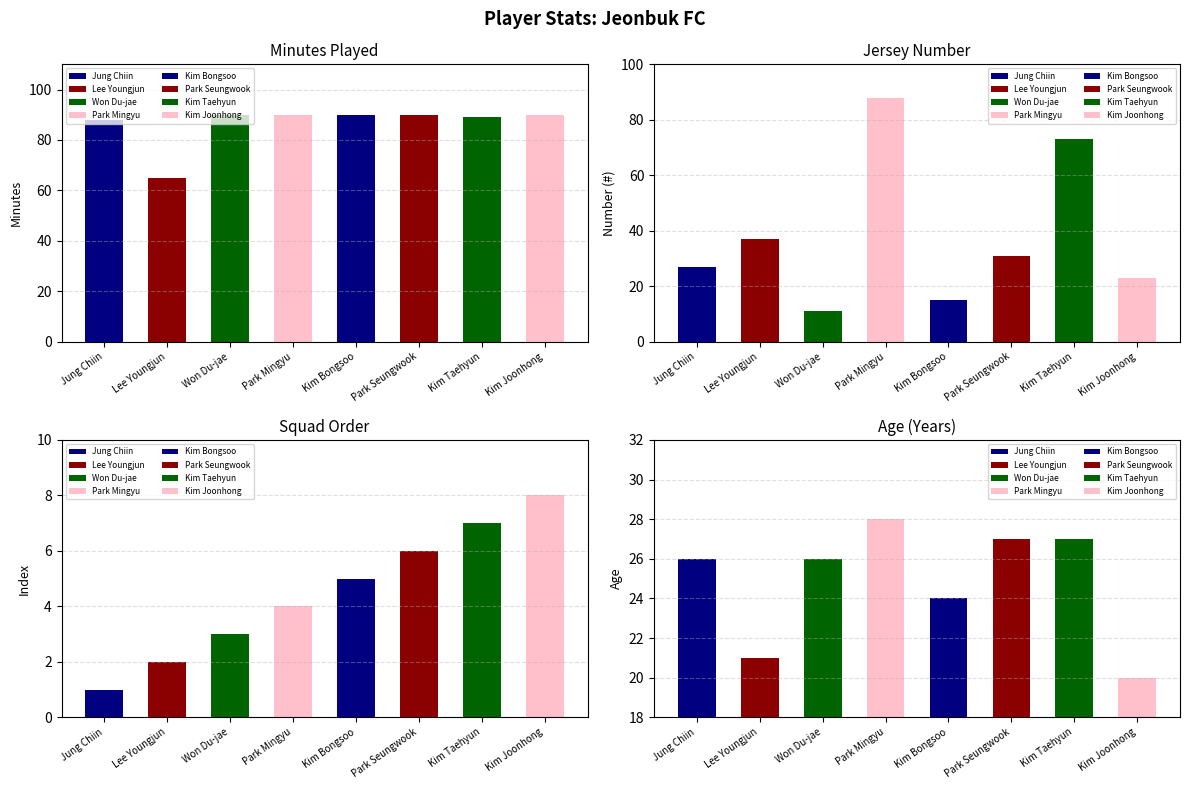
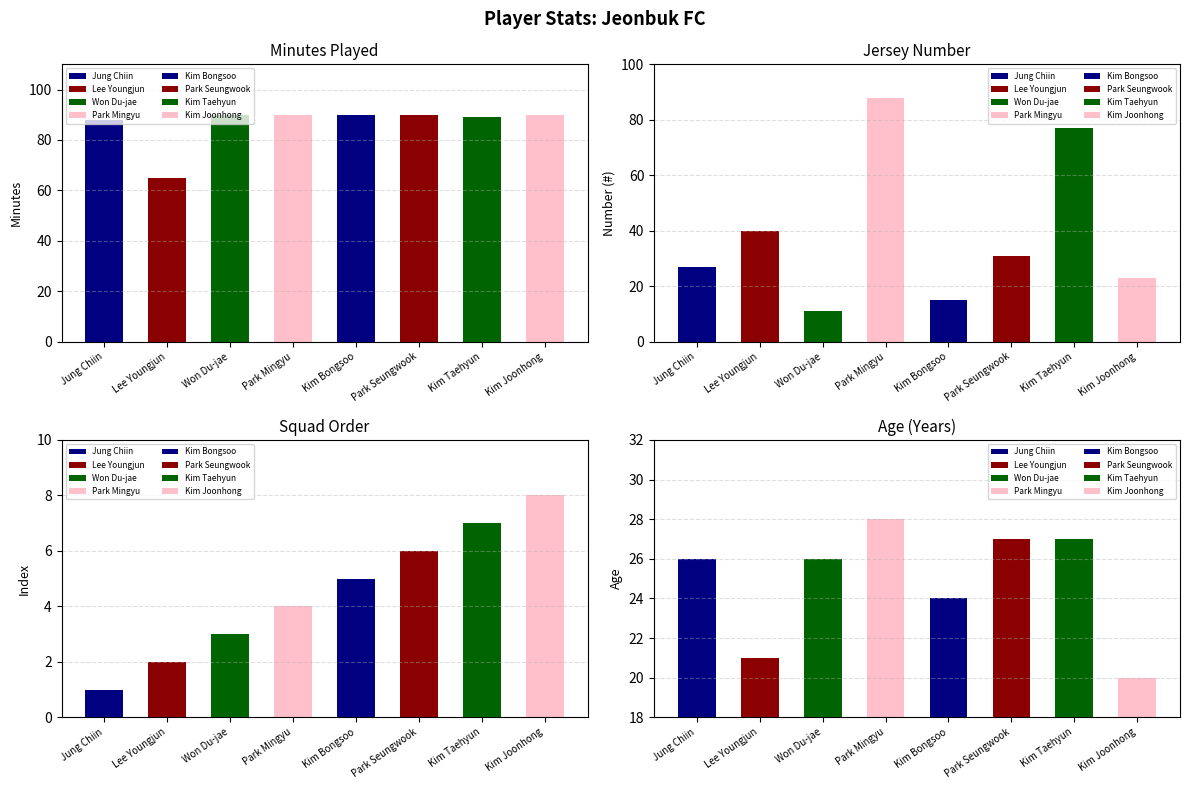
Jersey Number, Lee Youngjun: 37 -> 40
Jersey Number, Kim Taehyun: 73 -> 77
